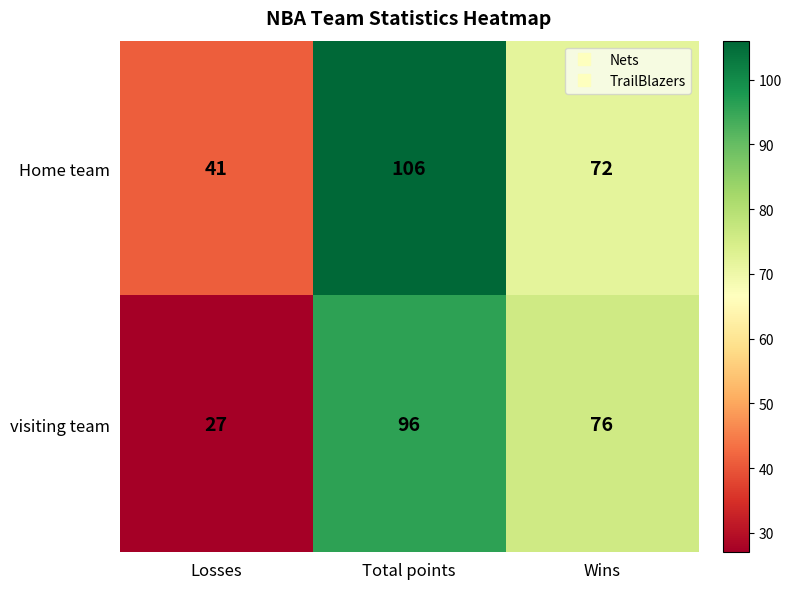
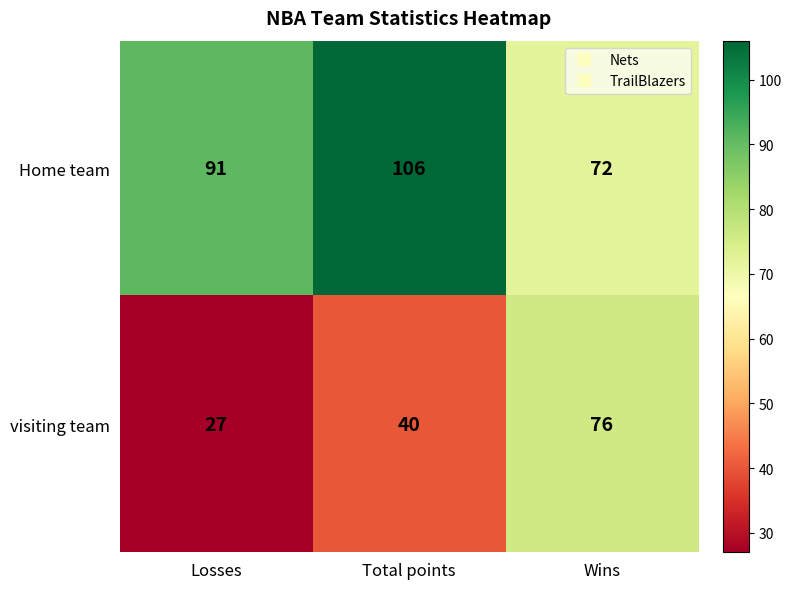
Home team, Losses: 41 -> 91
visiting team, Total points: 96 -> 40
